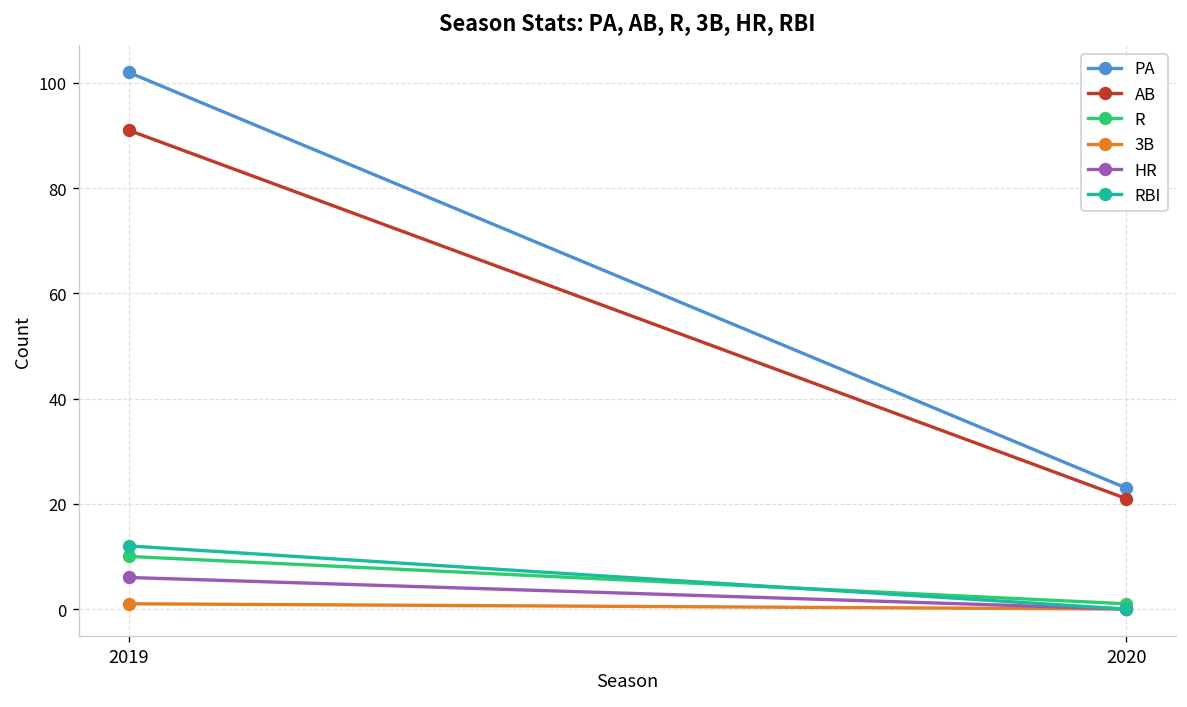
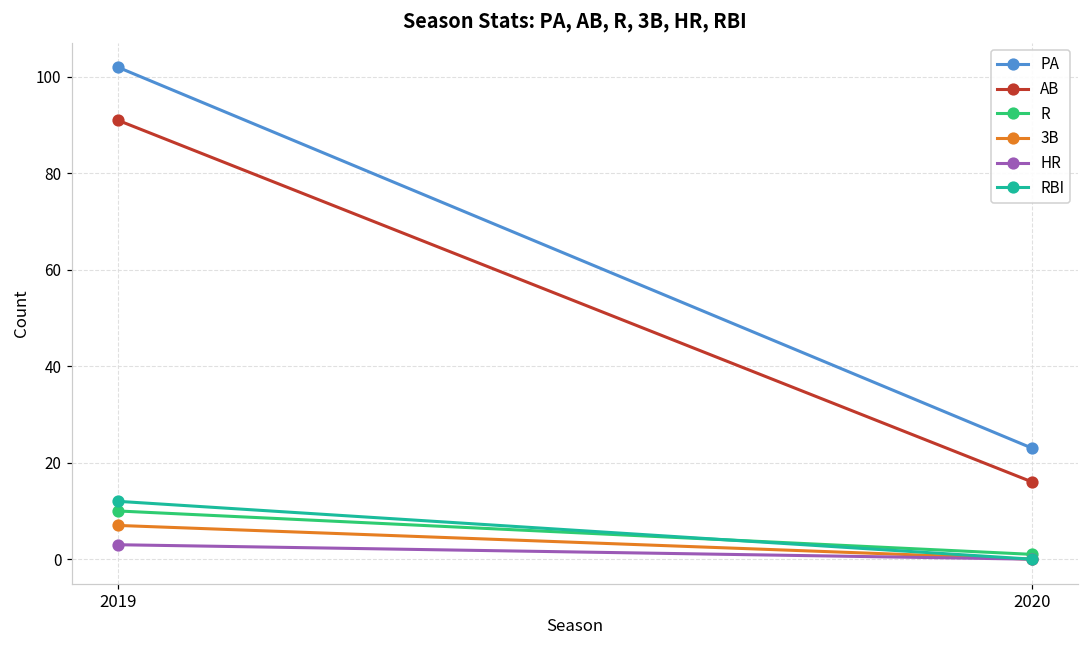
3B, 2019: 1 -> 7
HR, 2019: 6 -> 3
AB, 2020: 21 -> 16
